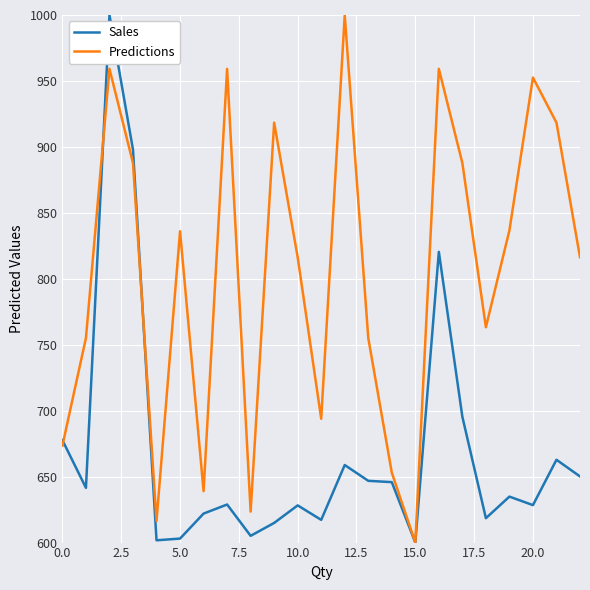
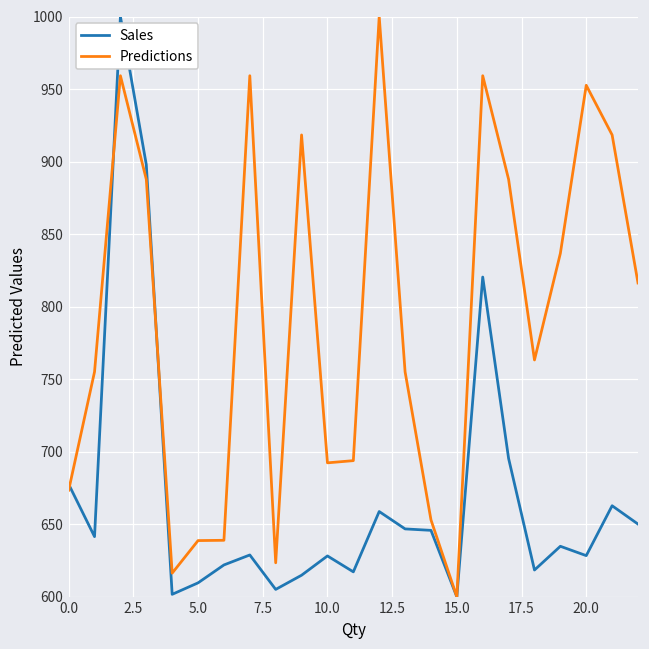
Sales, 5.0: 603 -> 610
Predictions, 5.0: 836 -> 639
Predictions, 10.0: 816 -> 692
